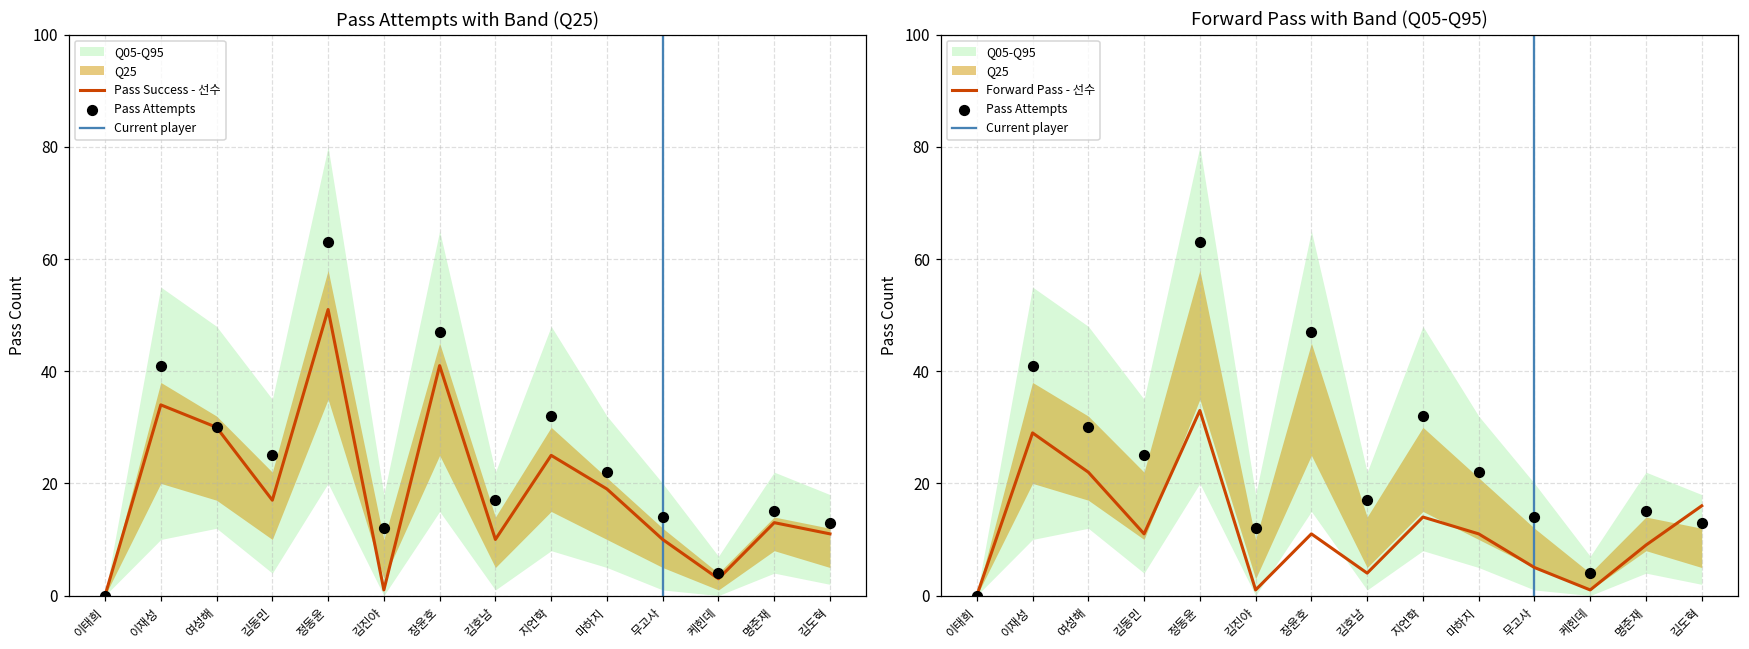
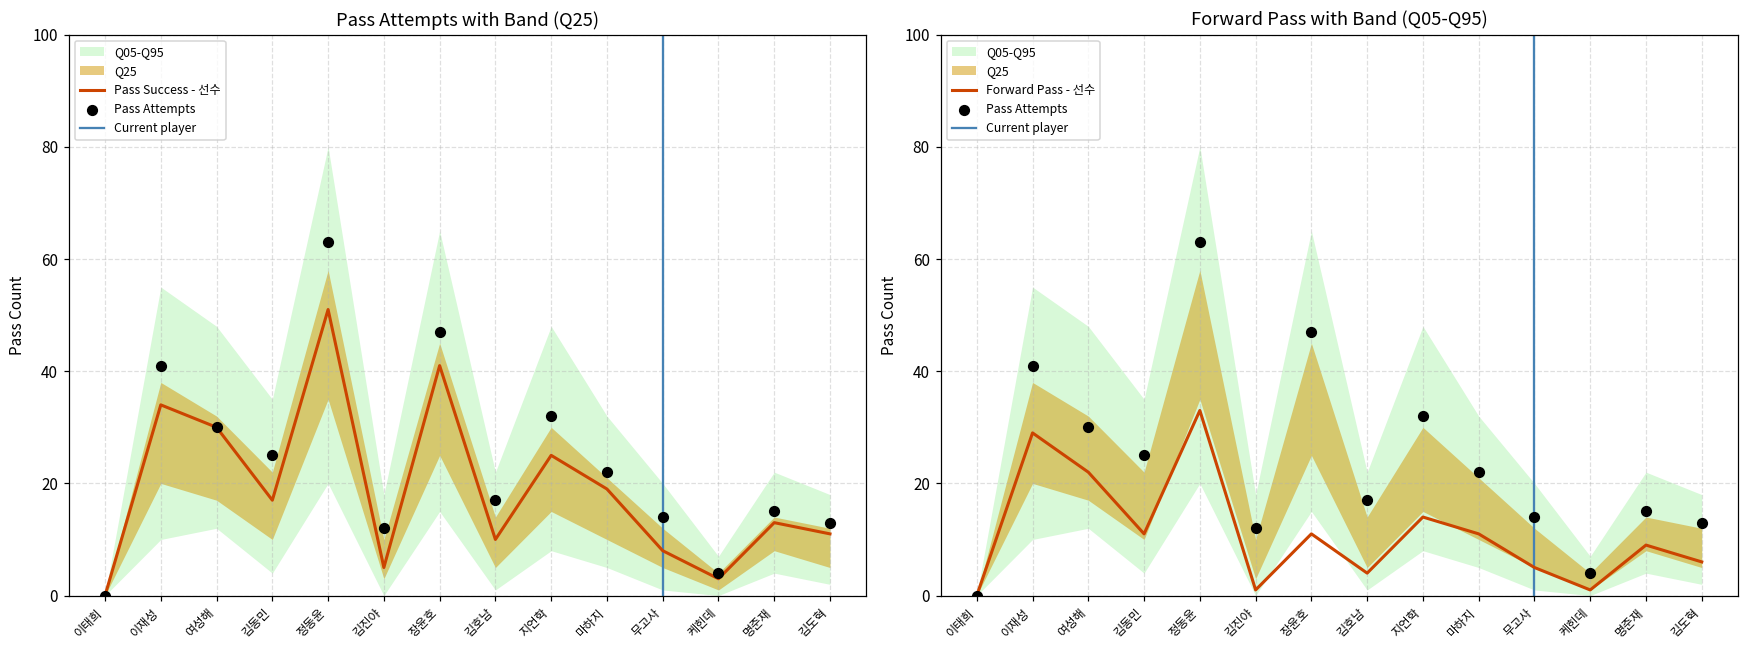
Pass Attempts with Band (Q25), Pass Success - 선수, 김진야: 1 -> 5
Pass Attempts with Band (Q25), Pass Success - 선수, 무고사: 10 -> 8
Forward Pass with Band (Q05-Q95), Forward Pass - 선수, 김도혁: 16 -> 6
